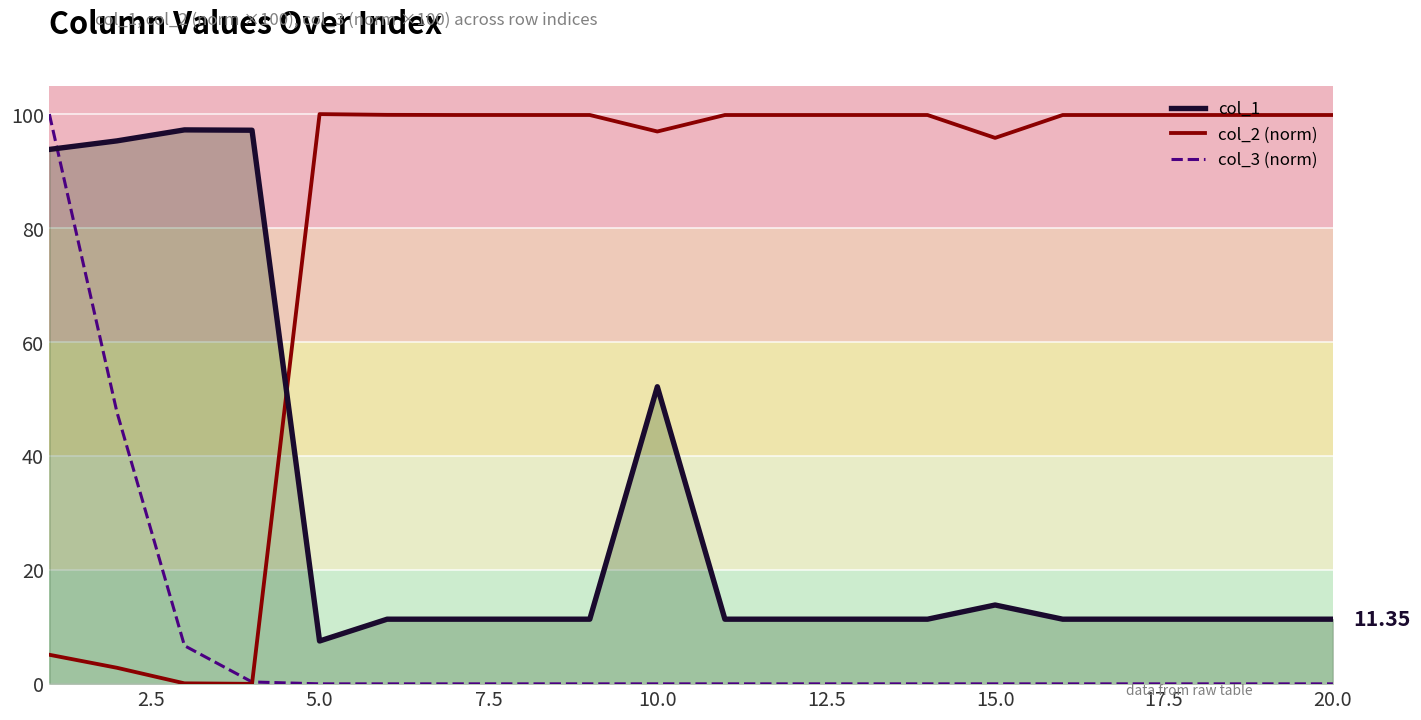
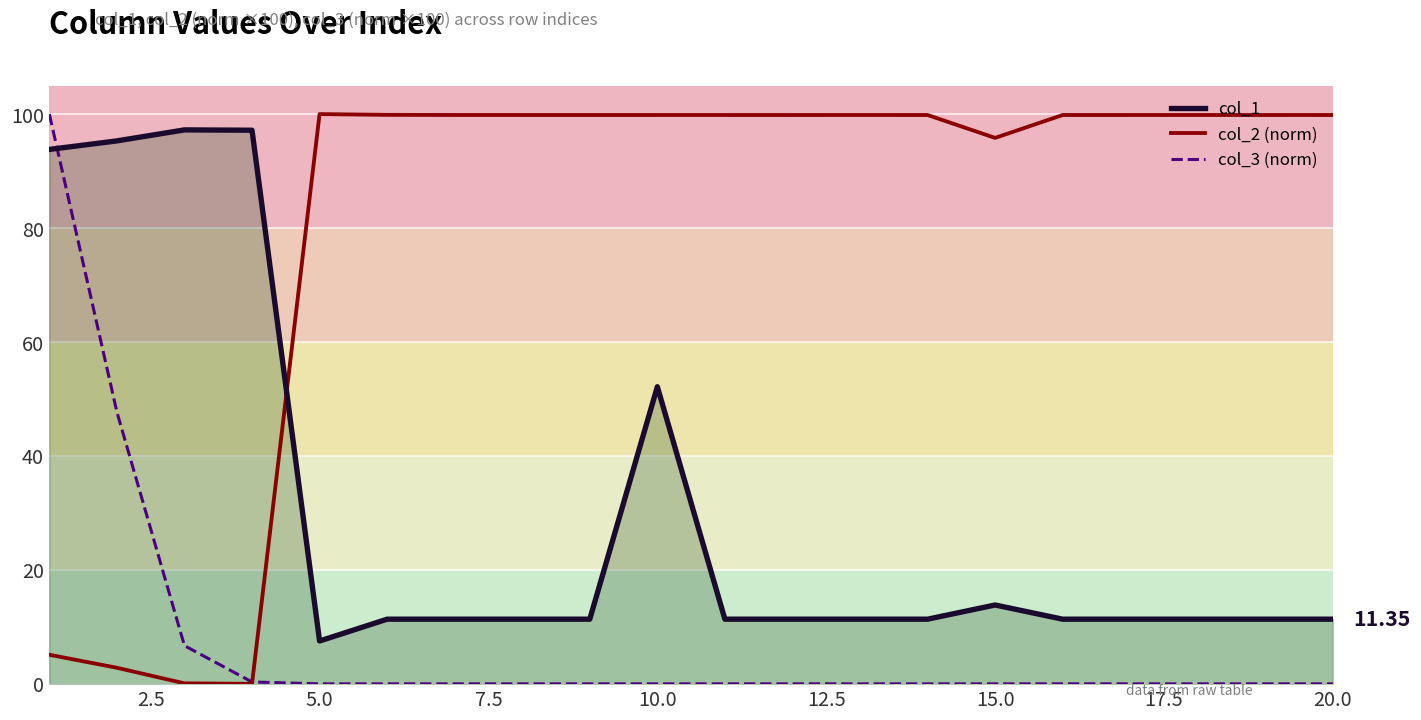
col_2 (norm), 10.0: 97 -> 100
